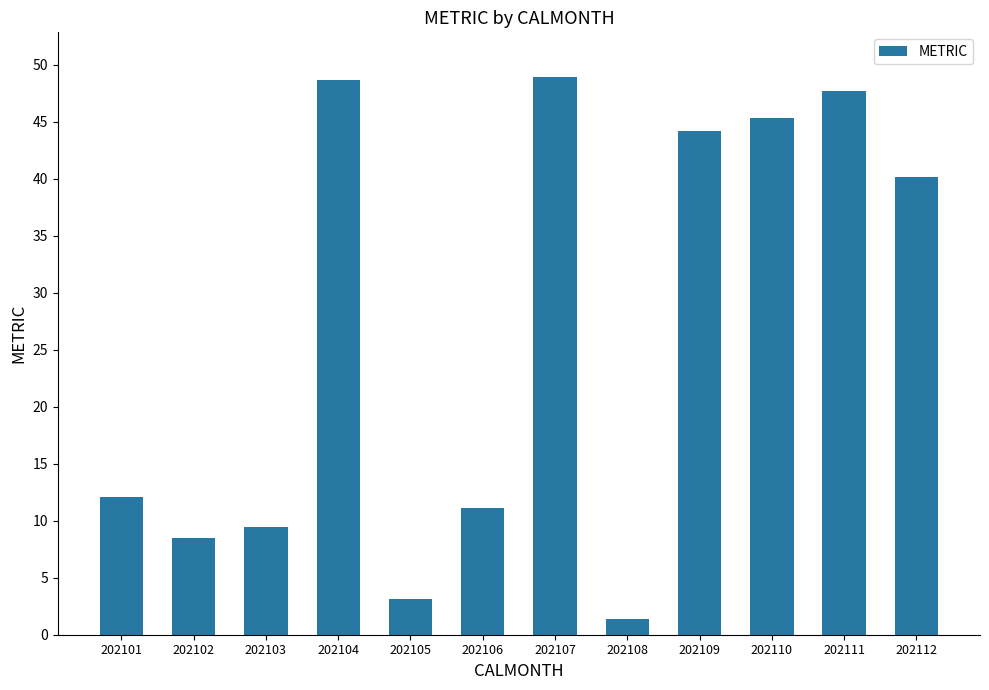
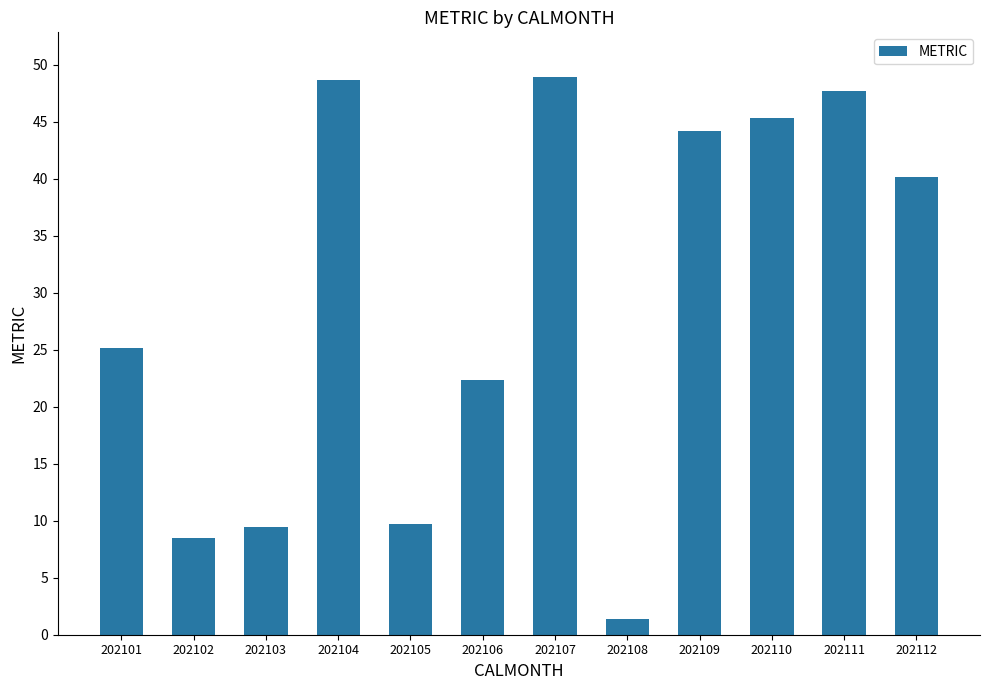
202101: 12.0 -> 25.1
202105: 3.1 -> 9.7
202106: 11.1 -> 22.3
